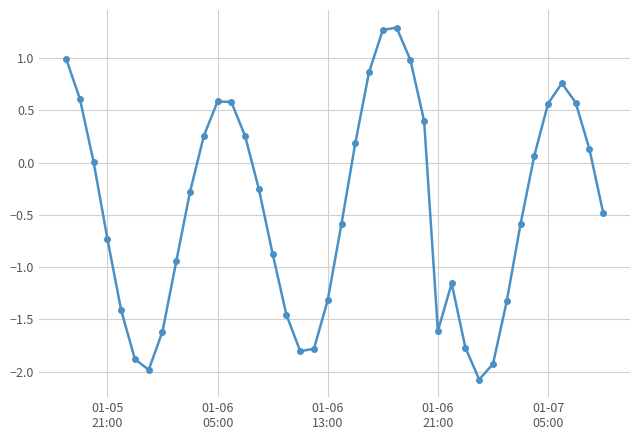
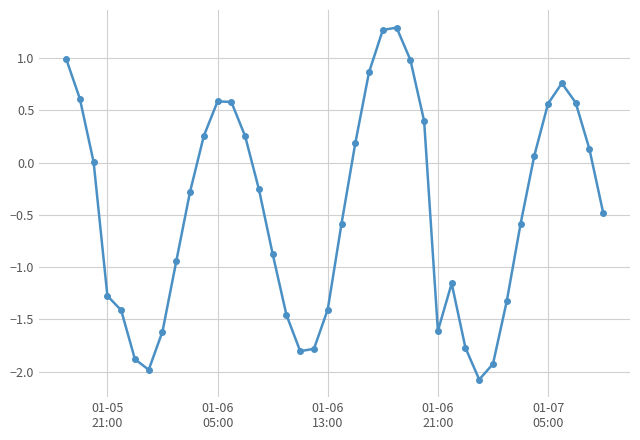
01-05 21:00: -0.73 -> -1.27
01-06 13:00: -1.32 -> -1.41
